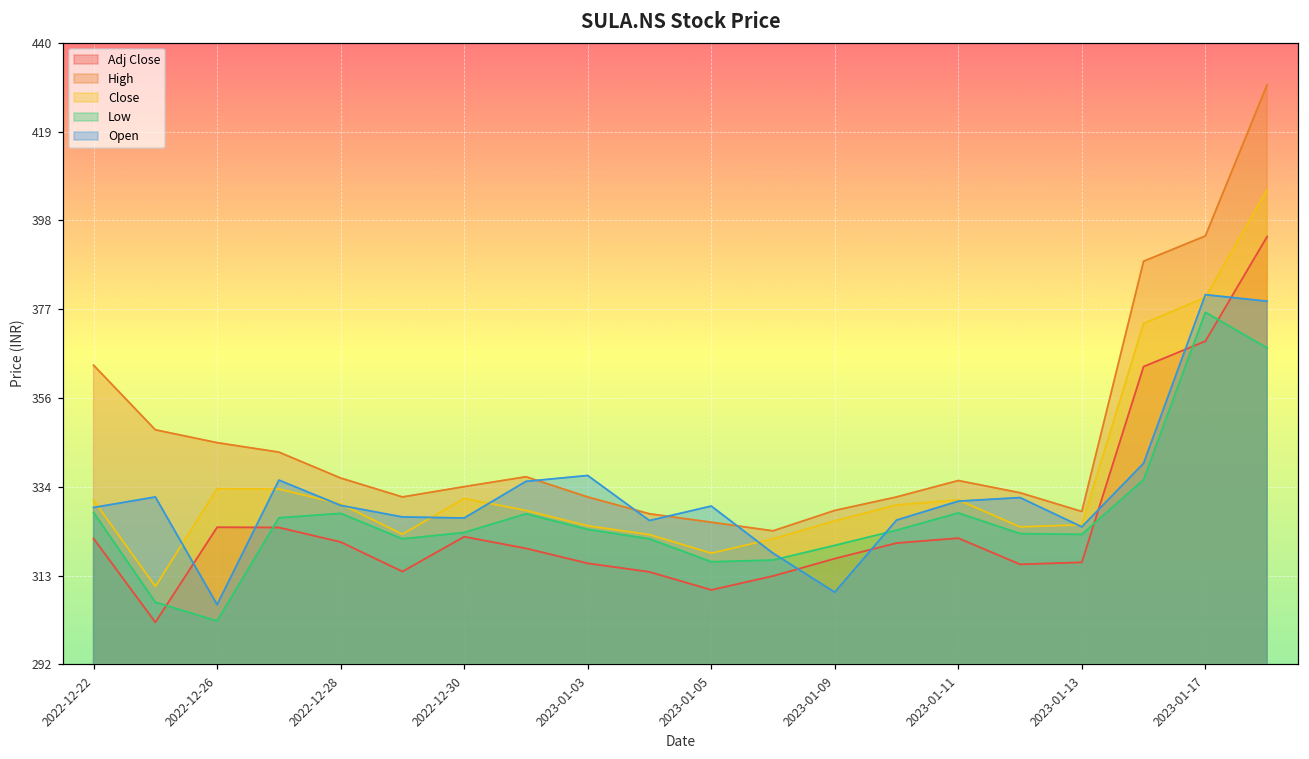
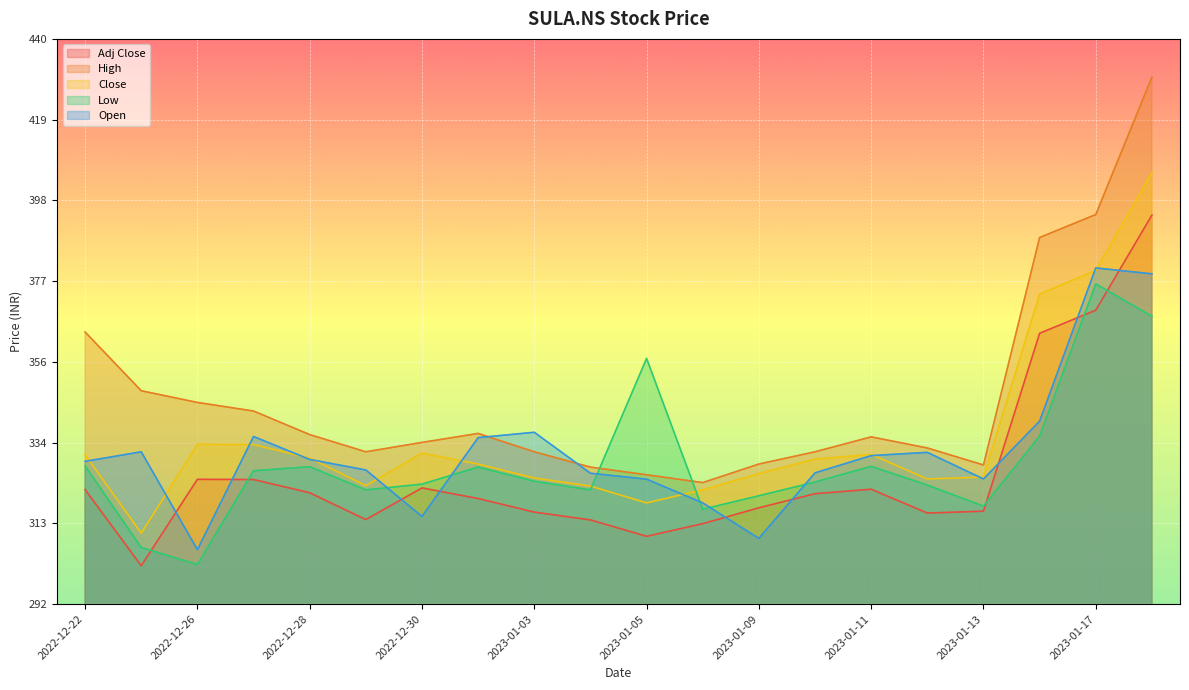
Open, 2022-12-30: 327 -> 315
Low, 2023-01-05: 317 -> 356
Open, 2023-01-05: 330 -> 325
Low, 2023-01-13: 323 -> 318
